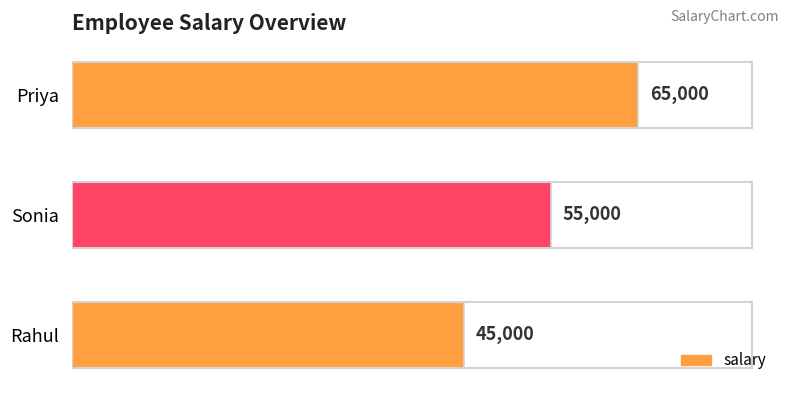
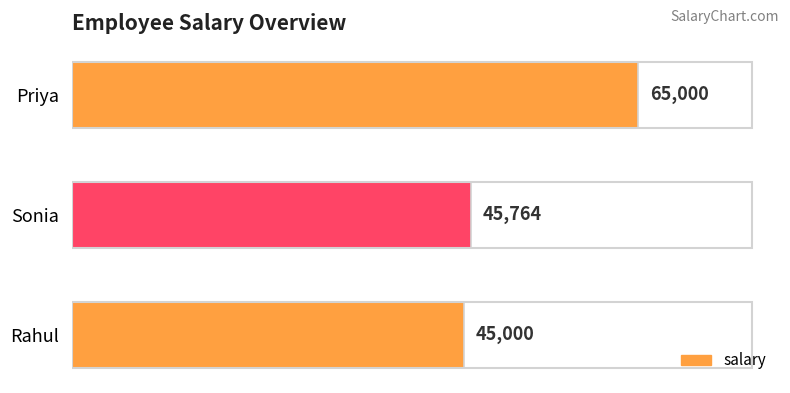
Sonia: 55,000 -> 45,764
